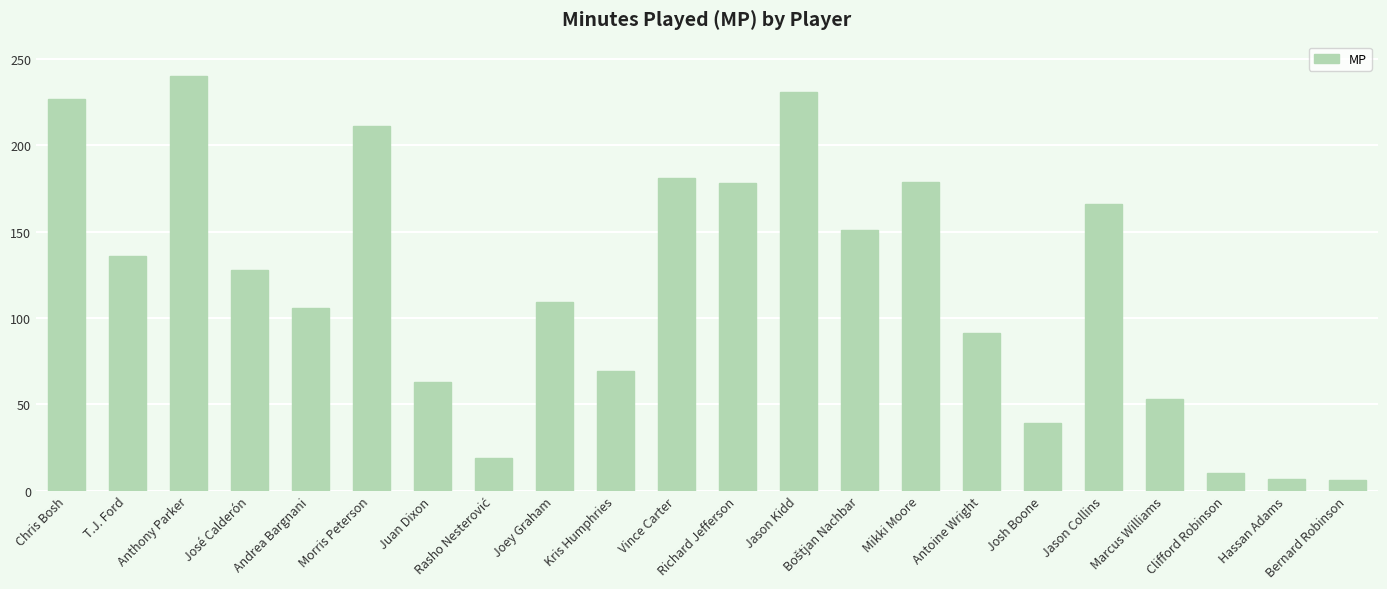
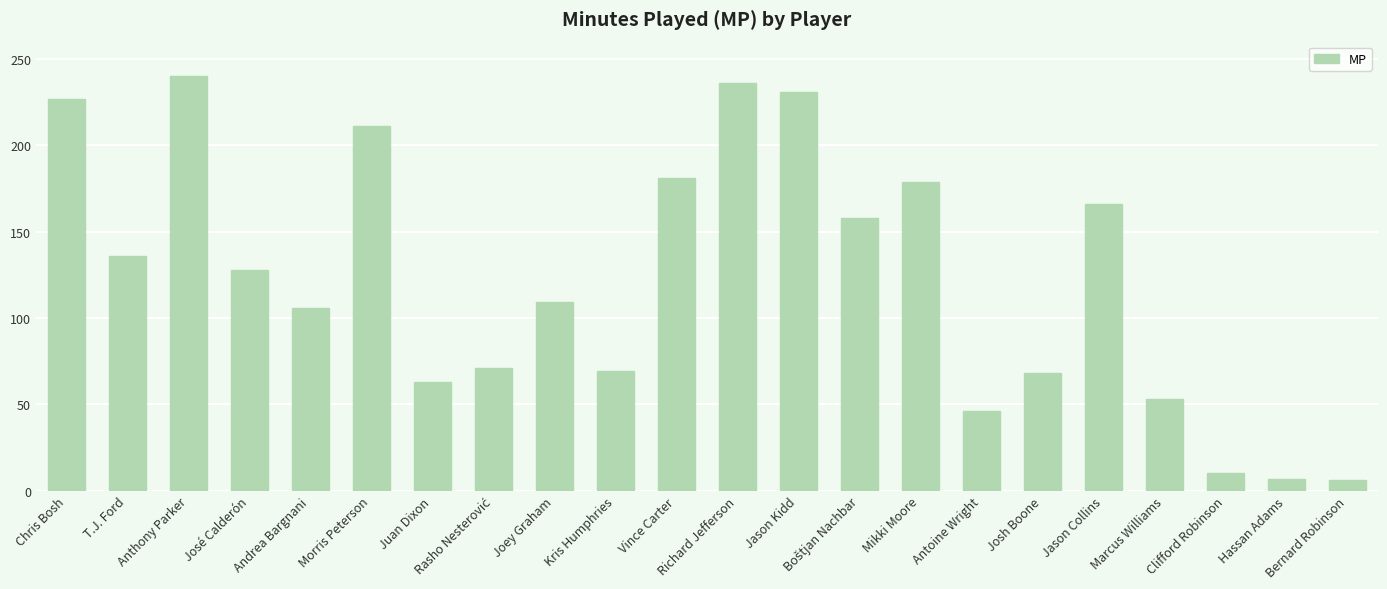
Rasho Nesterović: 19 -> 71
Richard Jefferson: 178 -> 236
Boštjan Nachbar: 151 -> 158
Antoine Wright: 91 -> 46
Josh Boone: 39 -> 68
